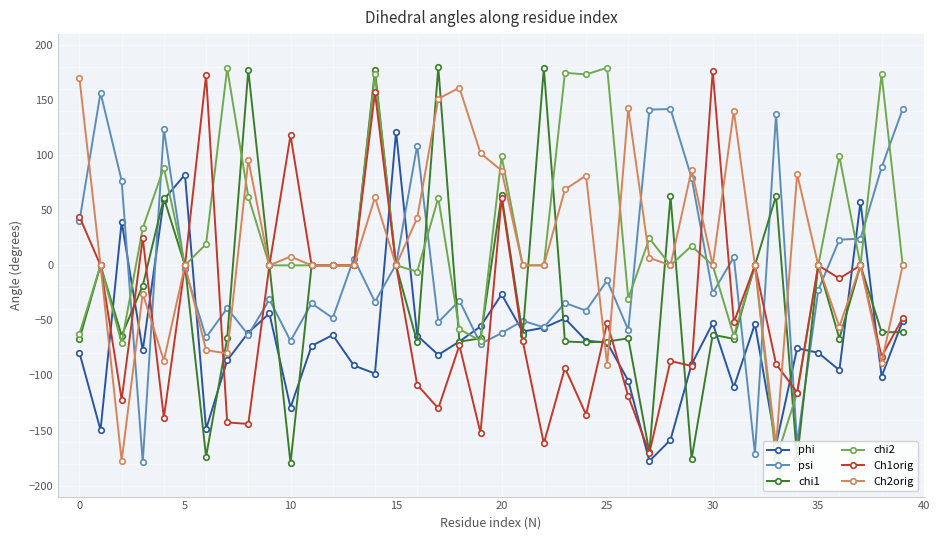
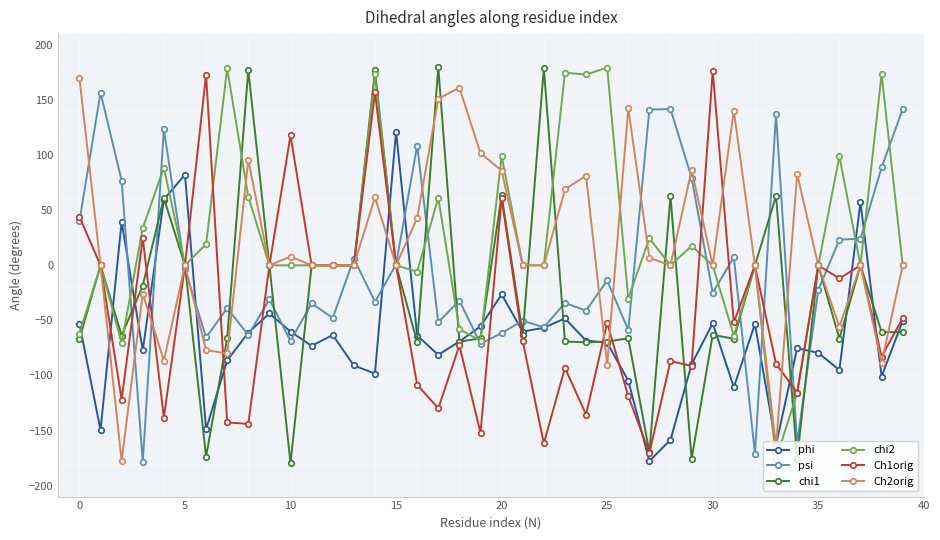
phi, 0: -79 -> -53
phi, 10: -129 -> -60
